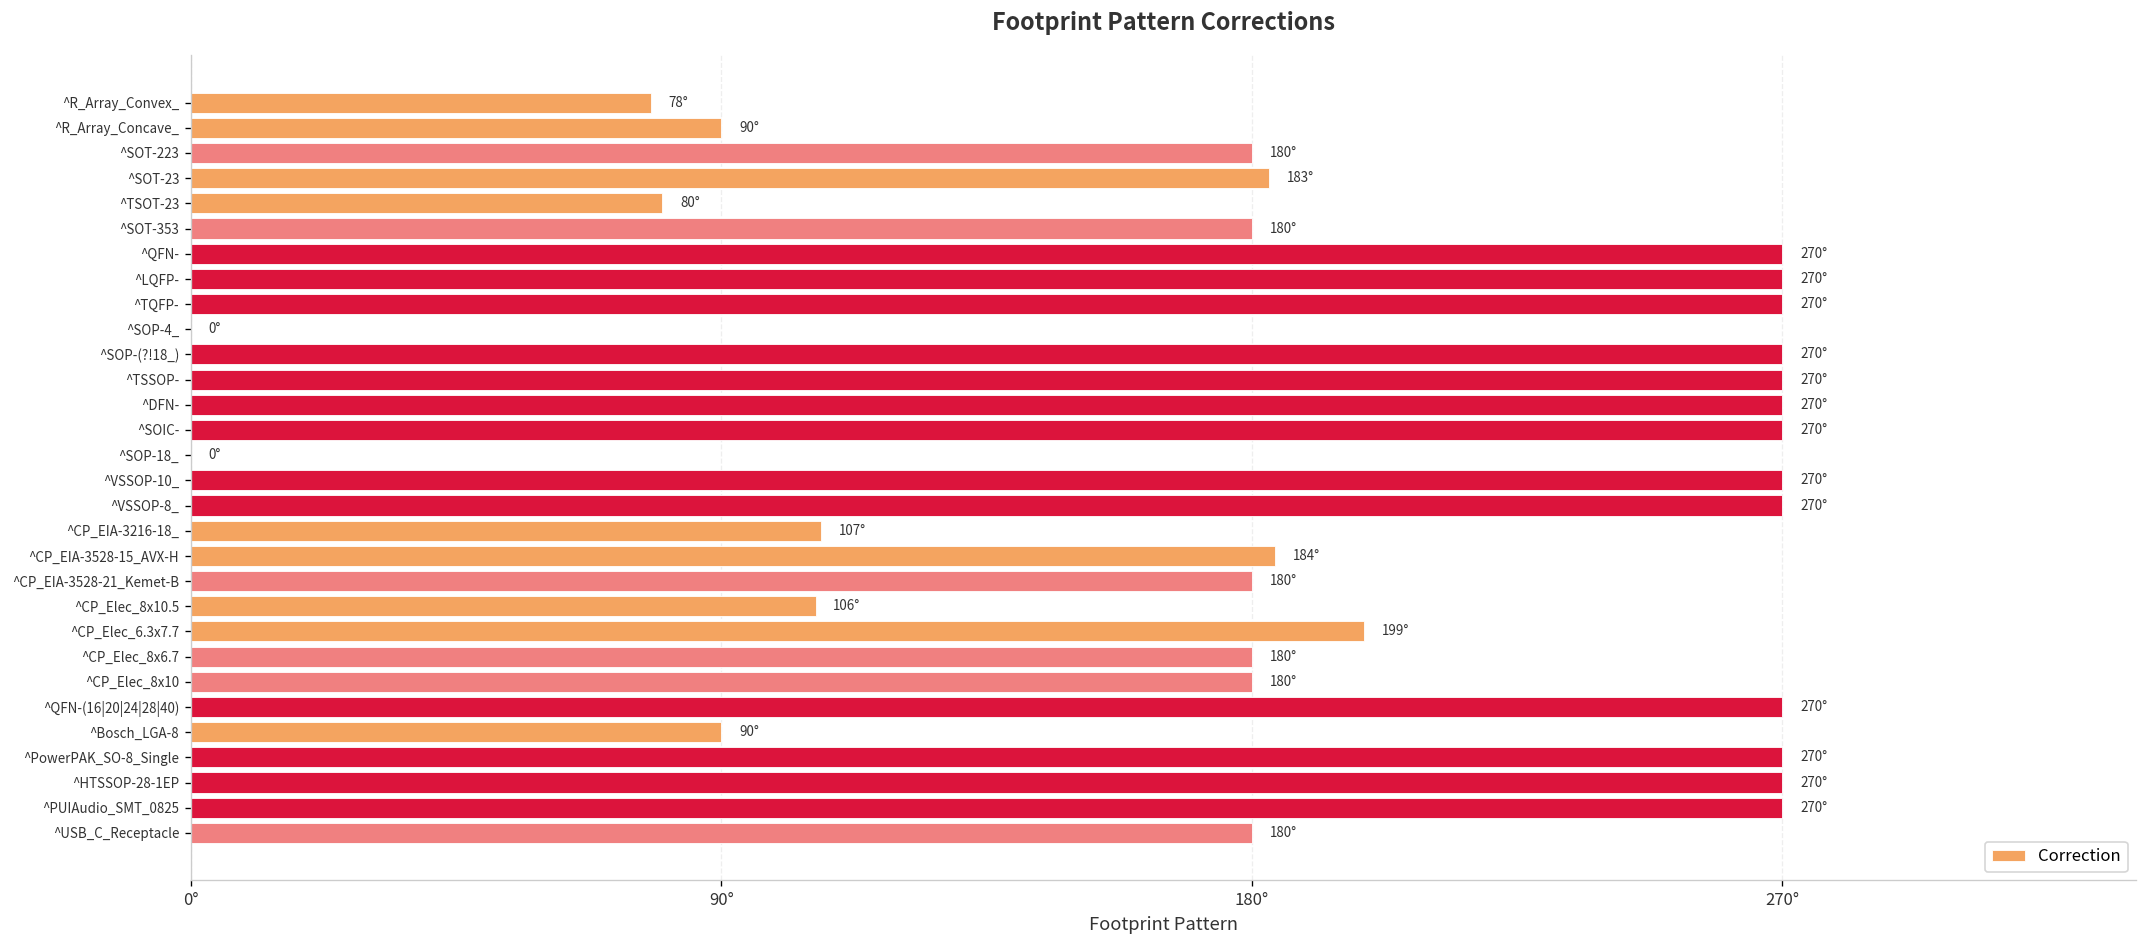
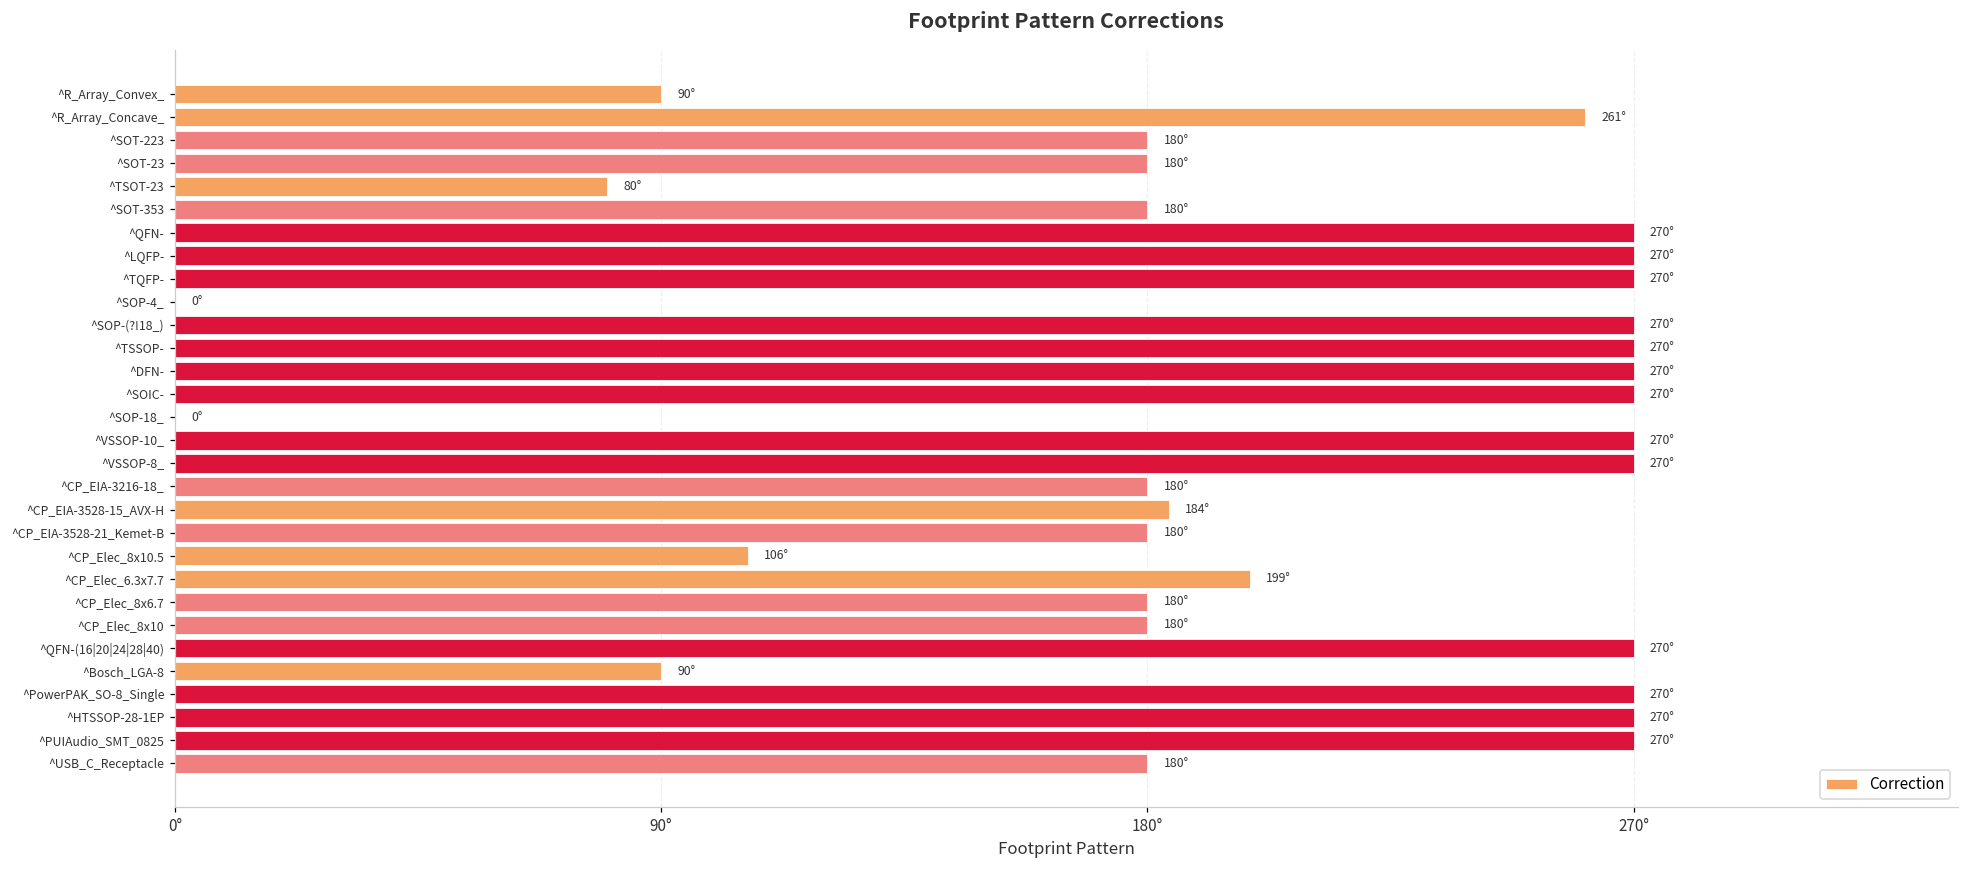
^R_Array_Convex_: 78° -> 90°
^R_Array_Concave_: 90° -> 261°
^SOT-23: 183° -> 180°
^CP_EIA-3216-18_: 107° -> 180°
